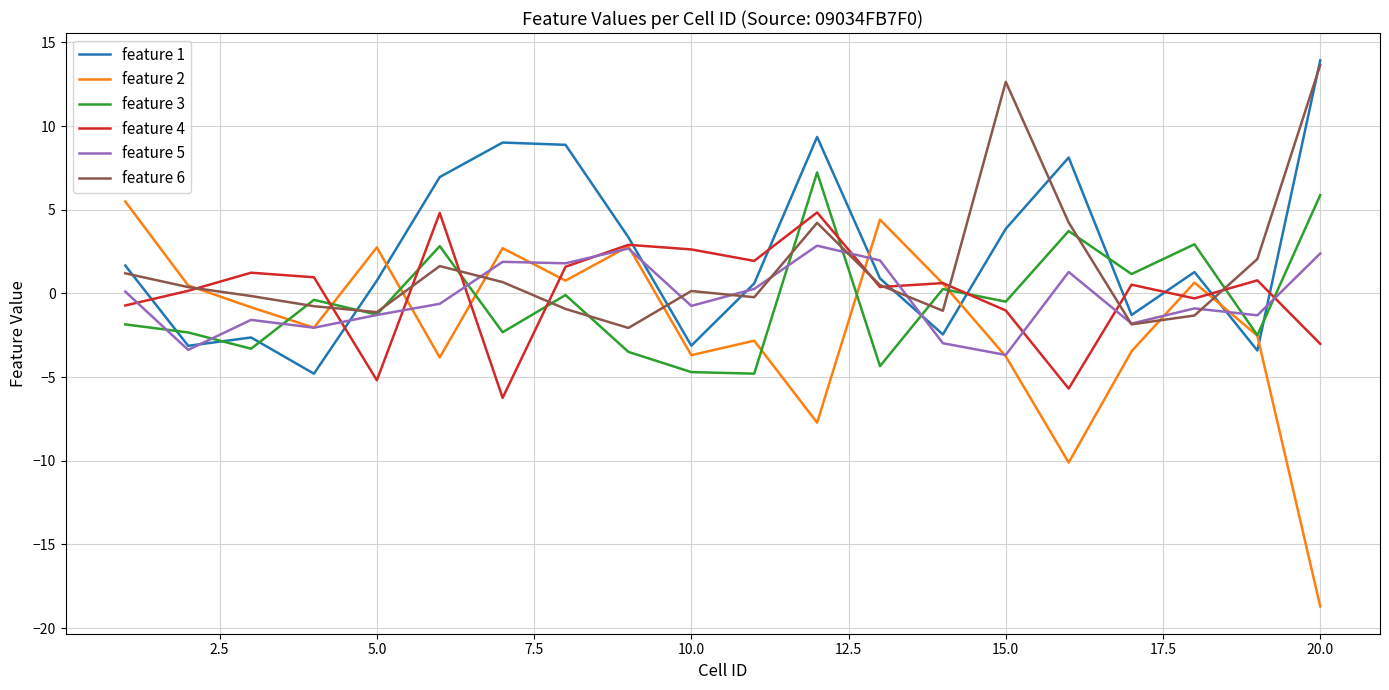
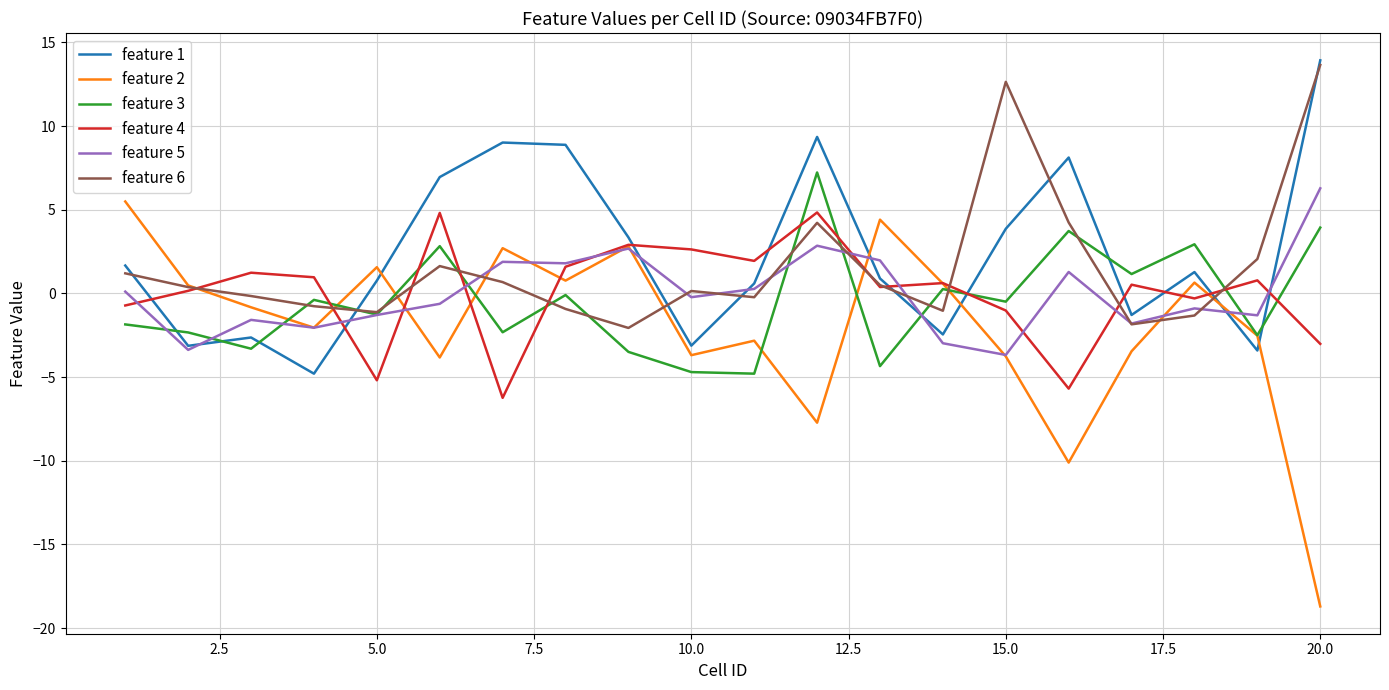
feature 2, 5.0: 2.7 -> 1.6
feature 5, 10.0: -0.7 -> -0.2
feature 3, 20.0: 5.9 -> 3.9
feature 5, 20.0: 2.4 -> 6.3
